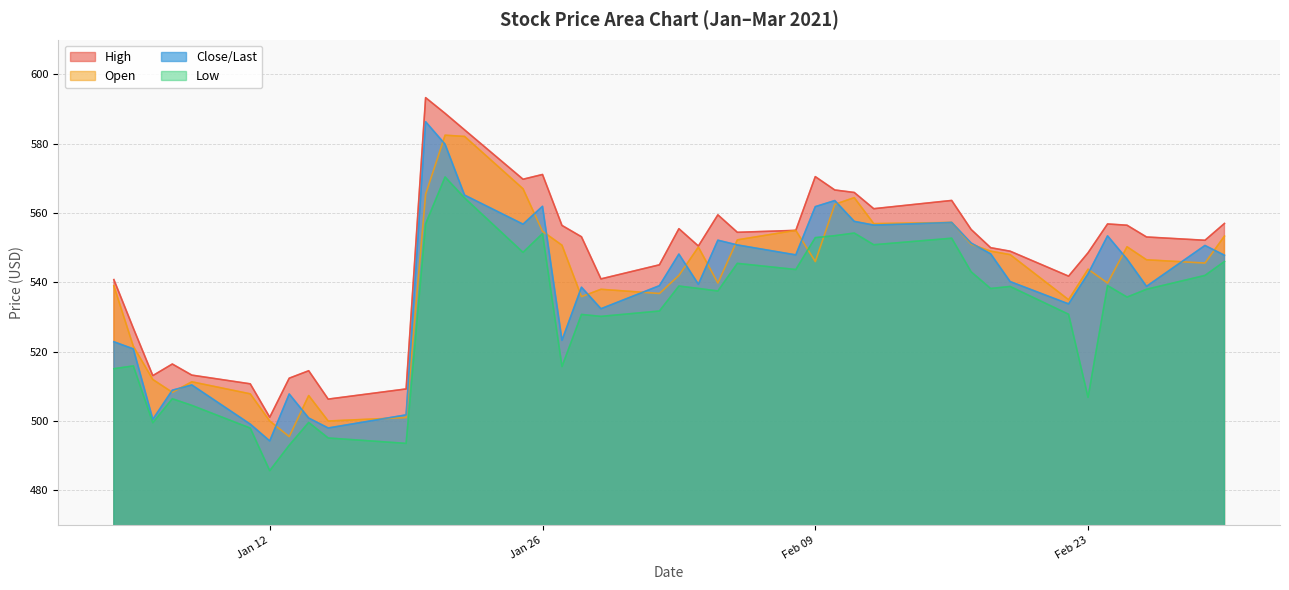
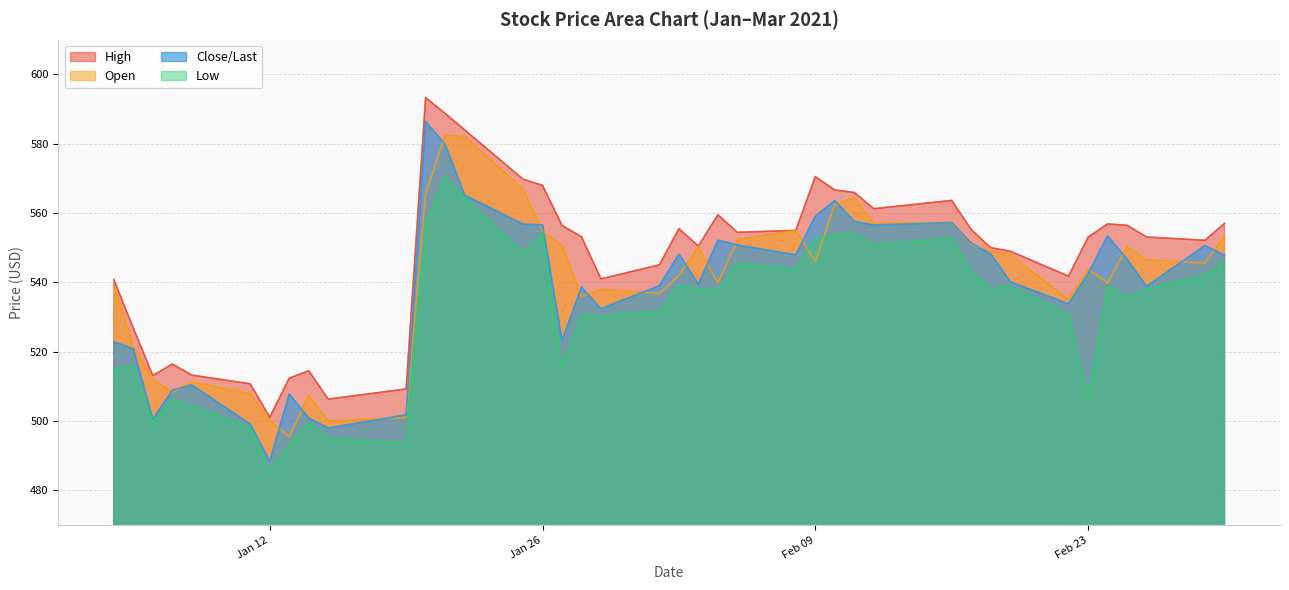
Close/Last, Jan 12: 494 -> 488
High, Jan 26: 571 -> 568
Close/Last, Jan 26: 562 -> 557
Close/Last, Feb 09: 562 -> 559
High, Feb 23: 549 -> 553
